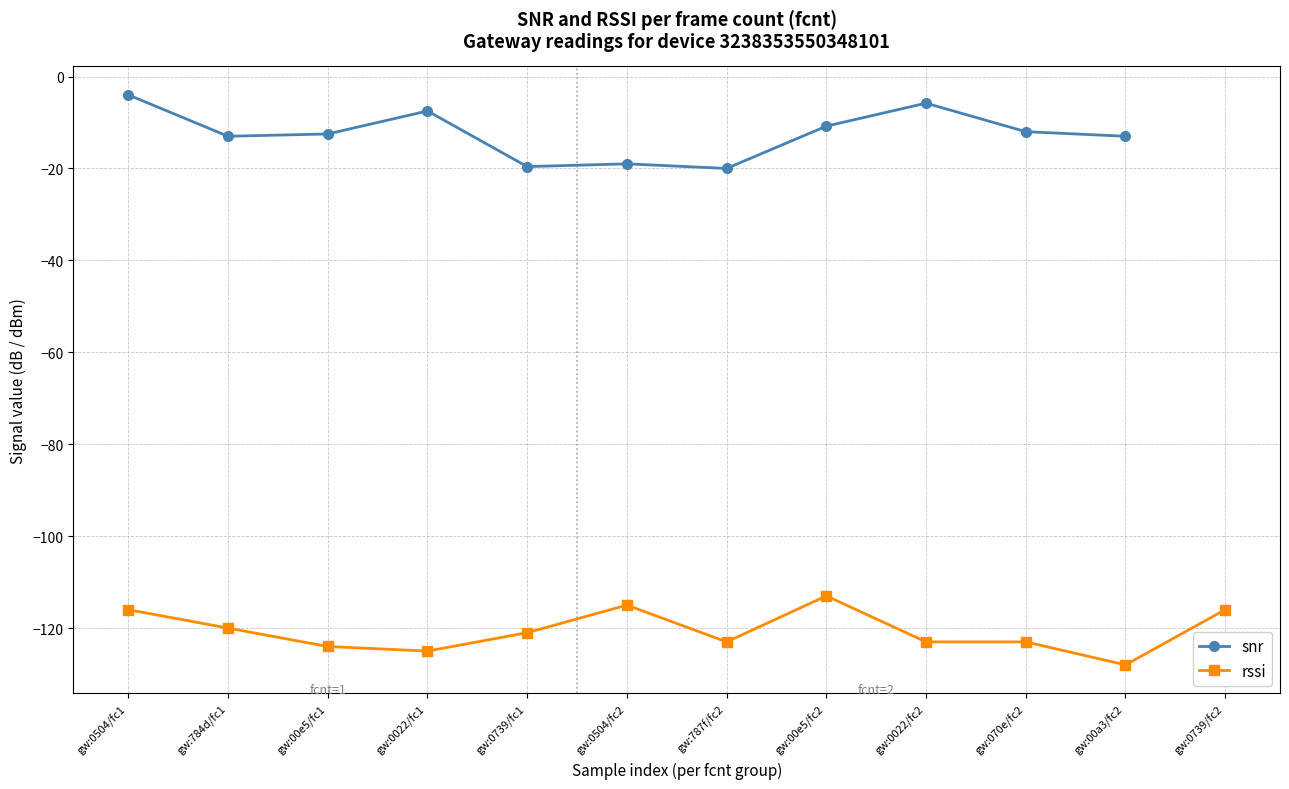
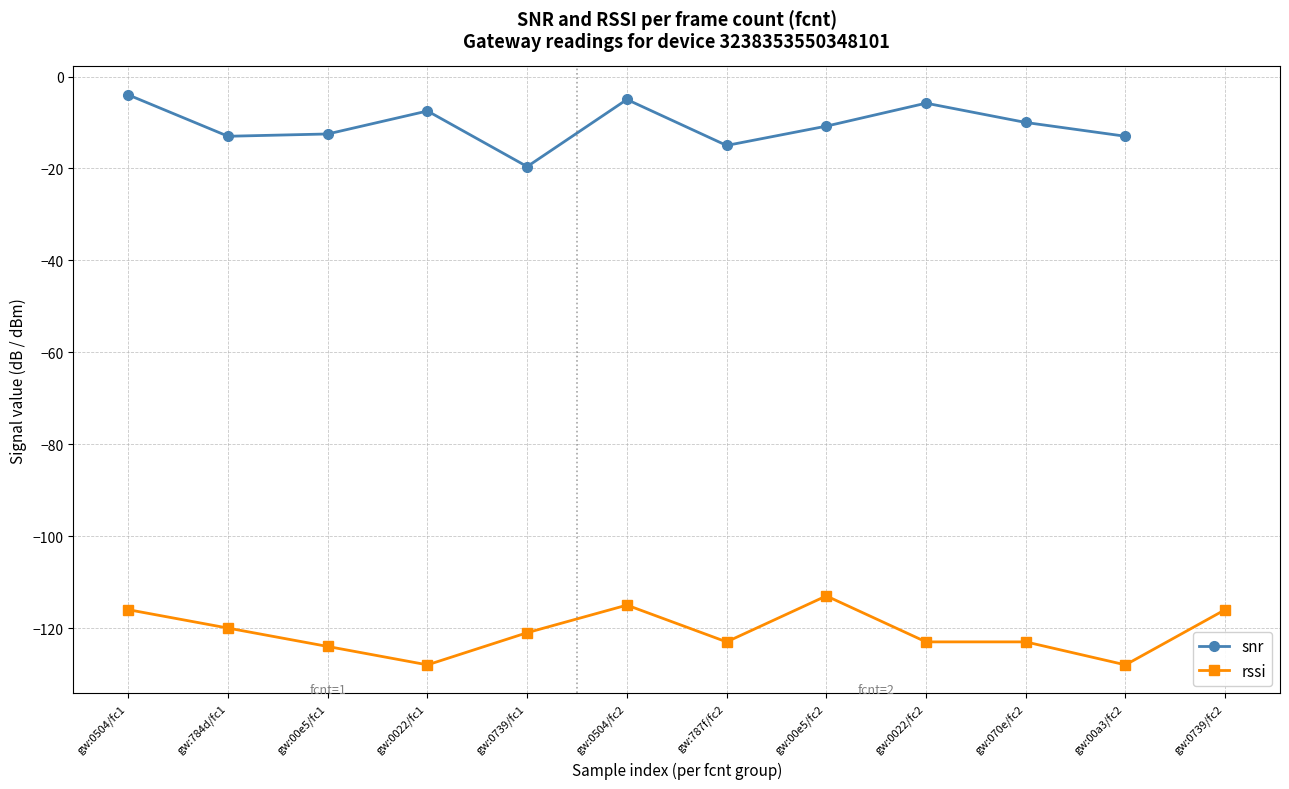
rssi, gw:0022/fc1: -125 -> -128
snr, gw:0504/fc2: -19 -> -5
snr, gw:787f/fc2: -20 -> -15
snr, gw:070e/fc2: -12 -> -10
